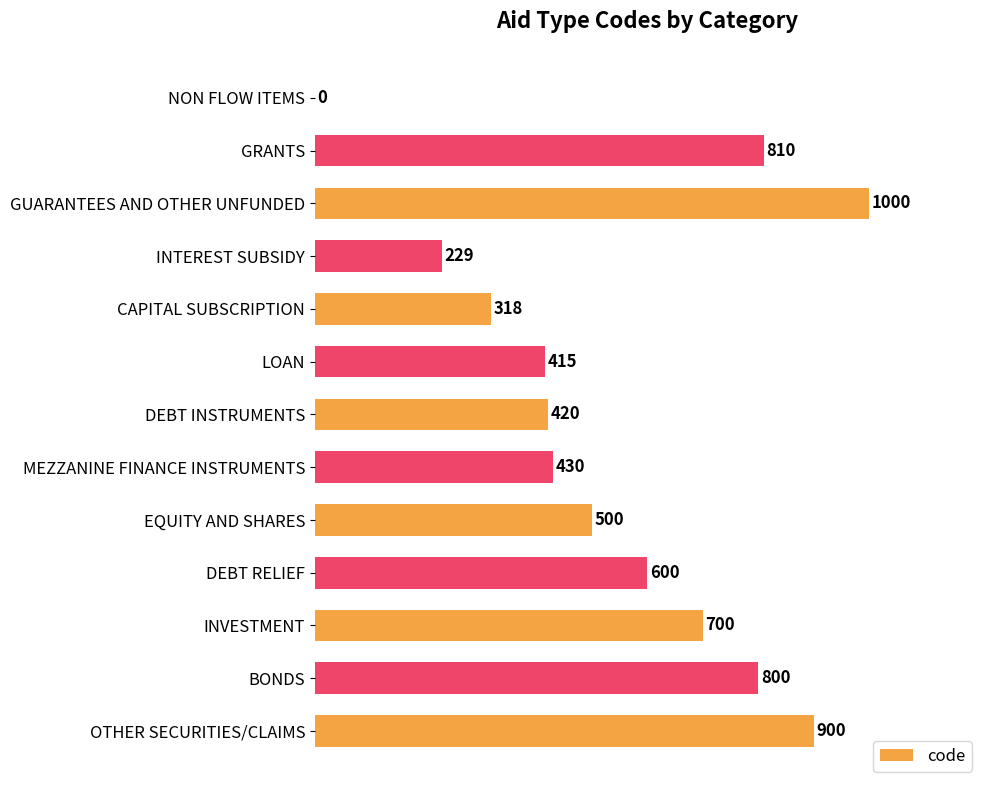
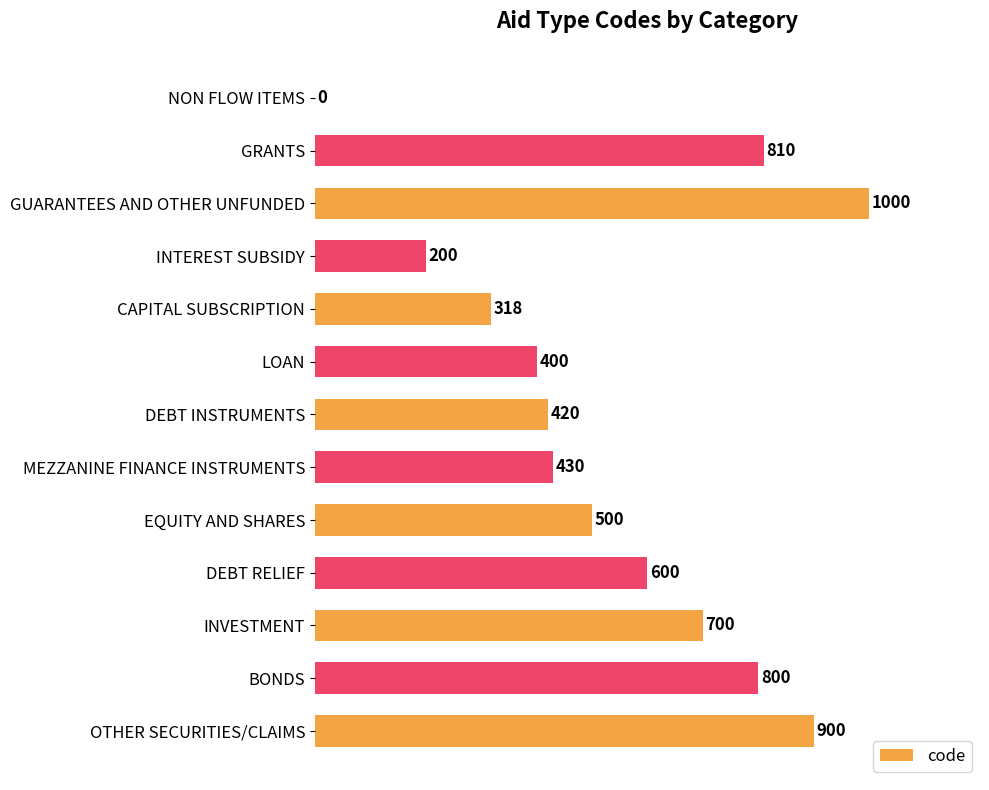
INTEREST SUBSIDY: 229 -> 200
LOAN: 415 -> 400
